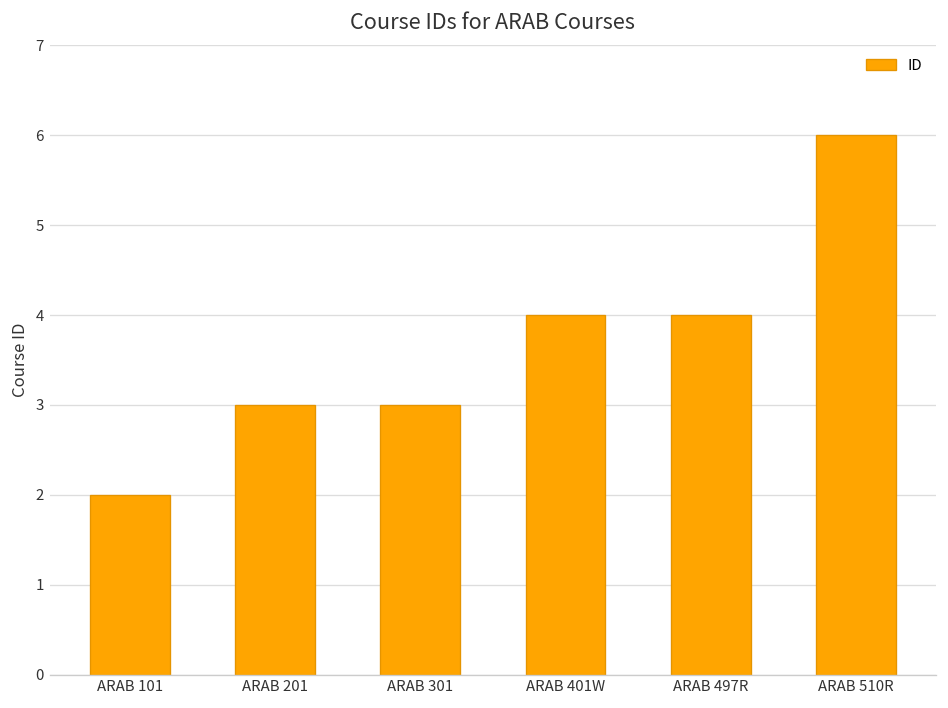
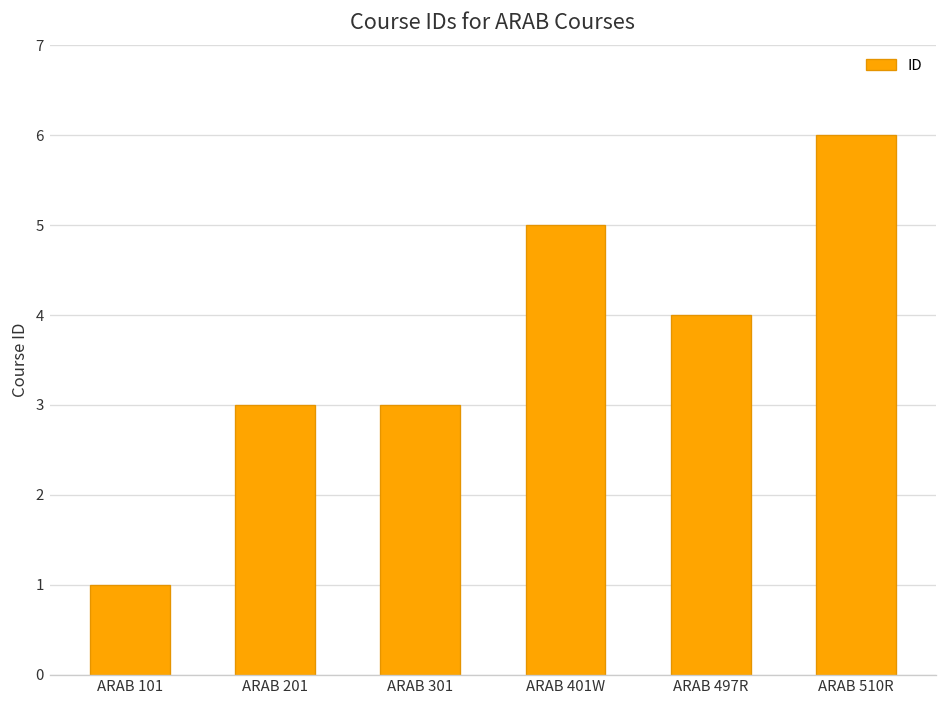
ARAB 101: 2 -> 1
ARAB 401W: 4 -> 5
